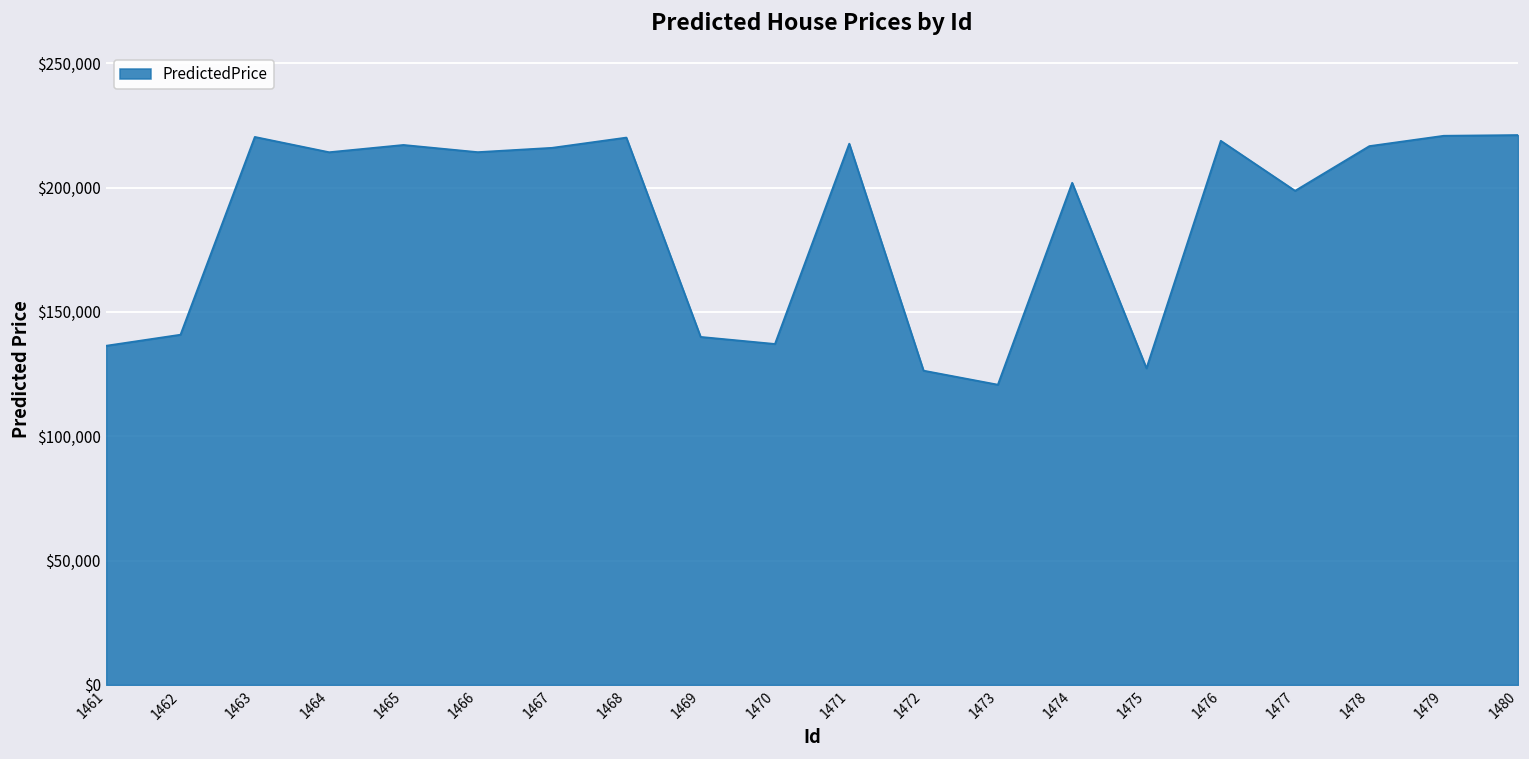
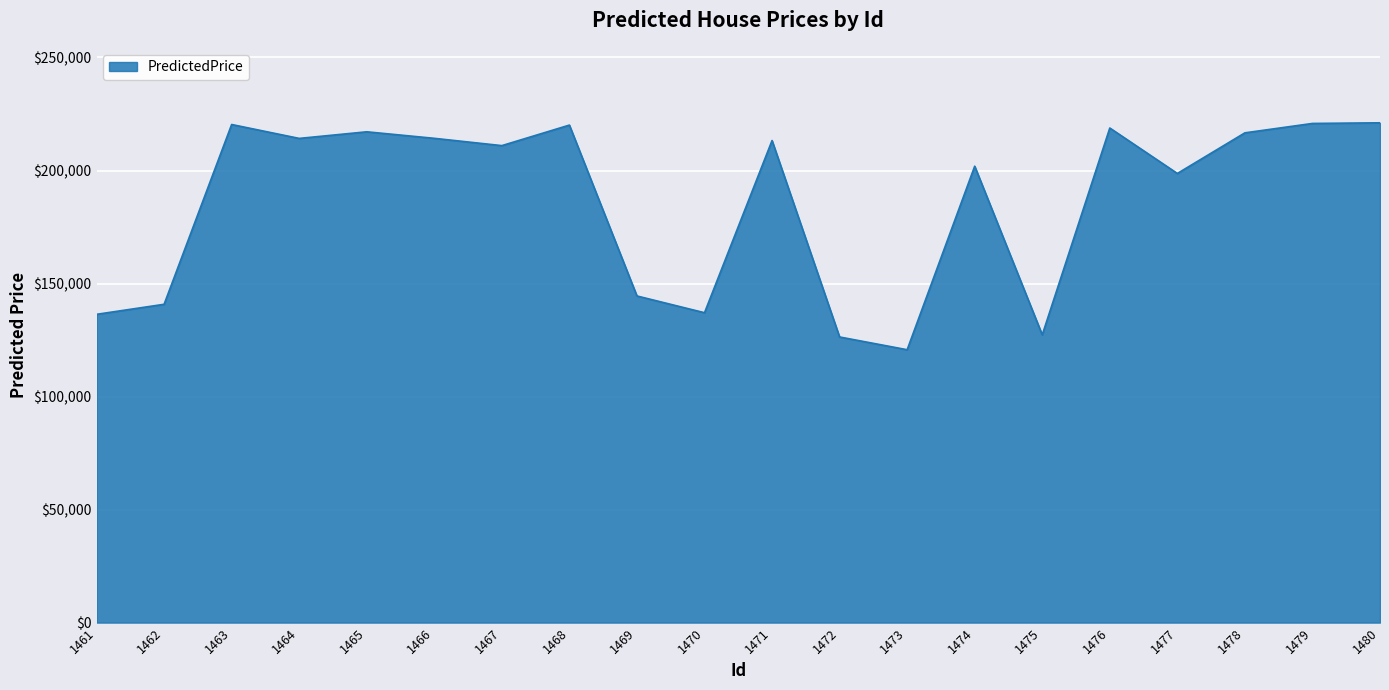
1467: $216,000 -> $211,000
1469: $140,000 -> $144,000
1471: $218,000 -> $213,000
